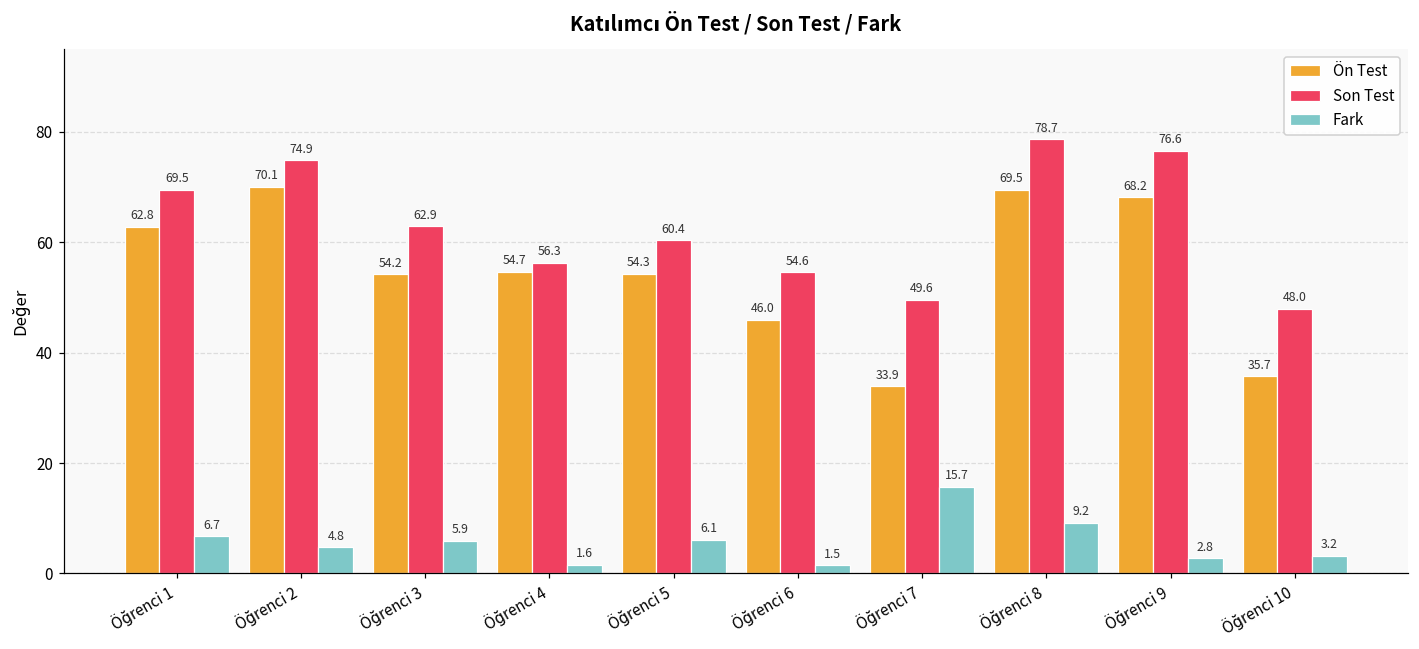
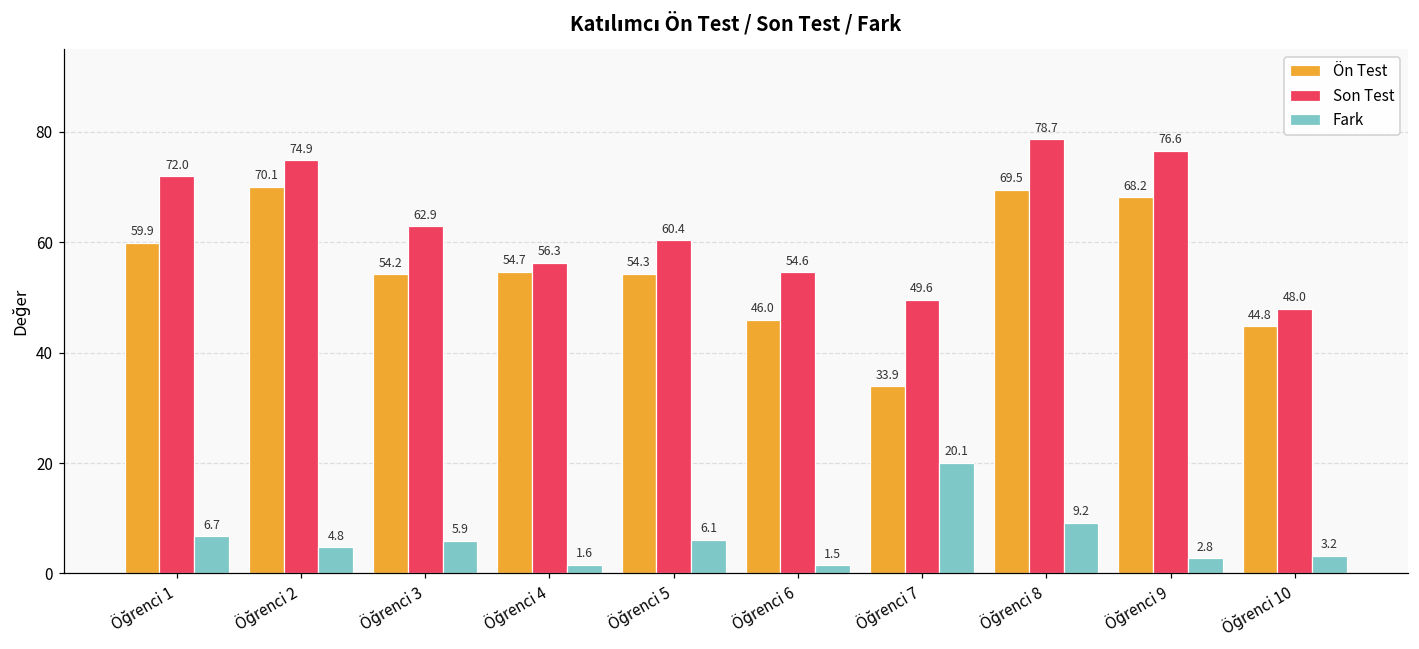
Ön Test, Öğrenci 1: 62.8 -> 59.9
Son Test, Öğrenci 1: 69.5 -> 72.0
Fark, Öğrenci 7: 15.7 -> 20.1
Ön Test, Öğrenci 10: 35.7 -> 44.8
